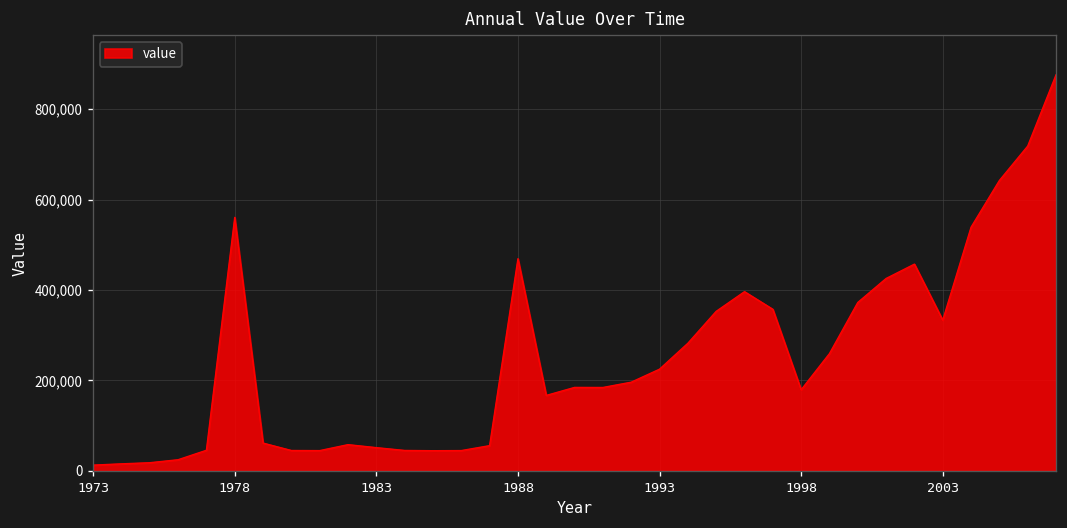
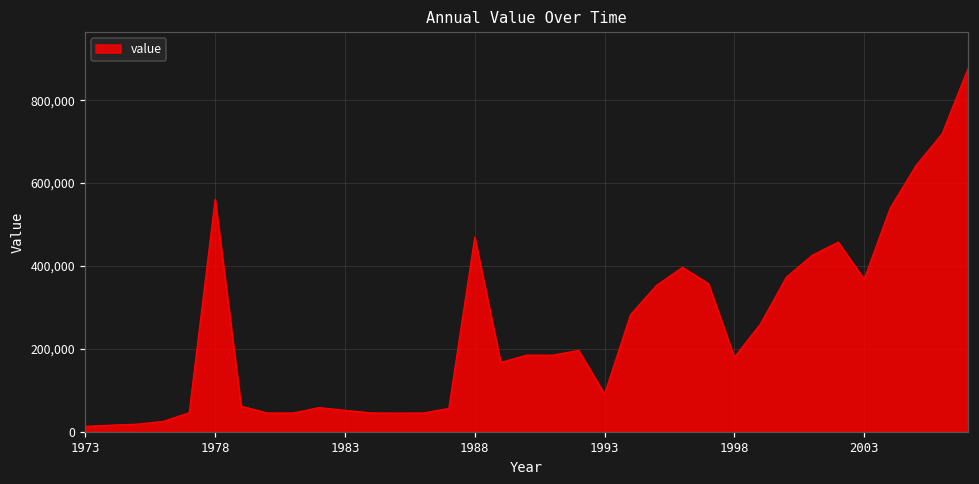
1993: 230,000 -> 90,000
2003: 330,000 -> 370,000
